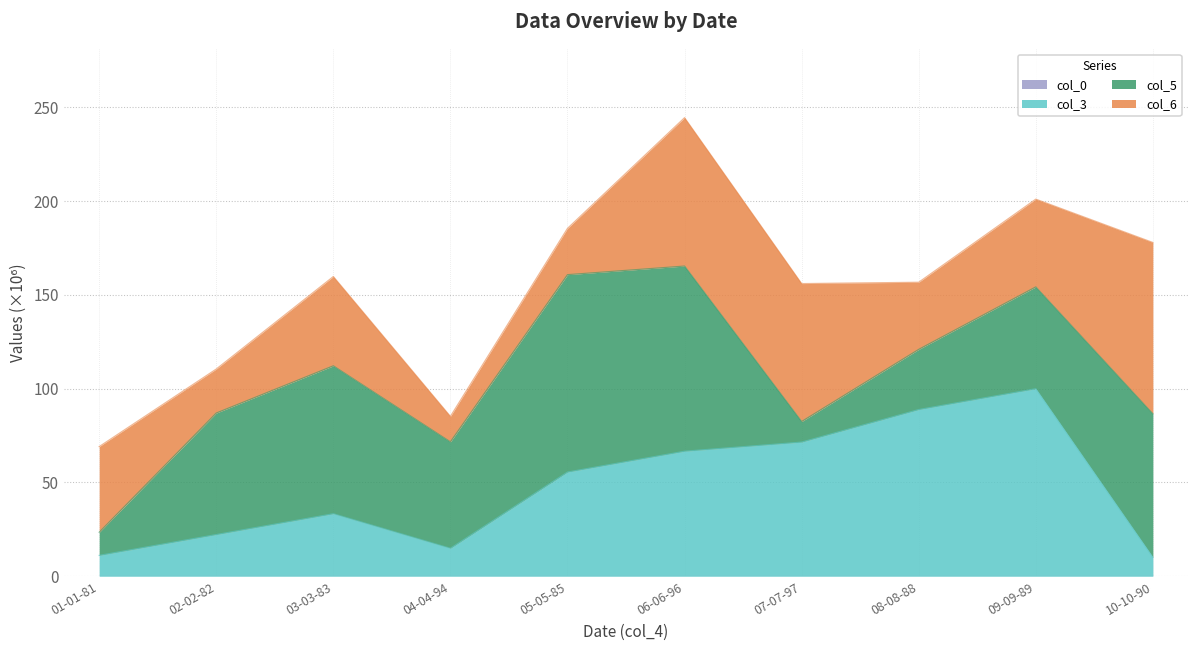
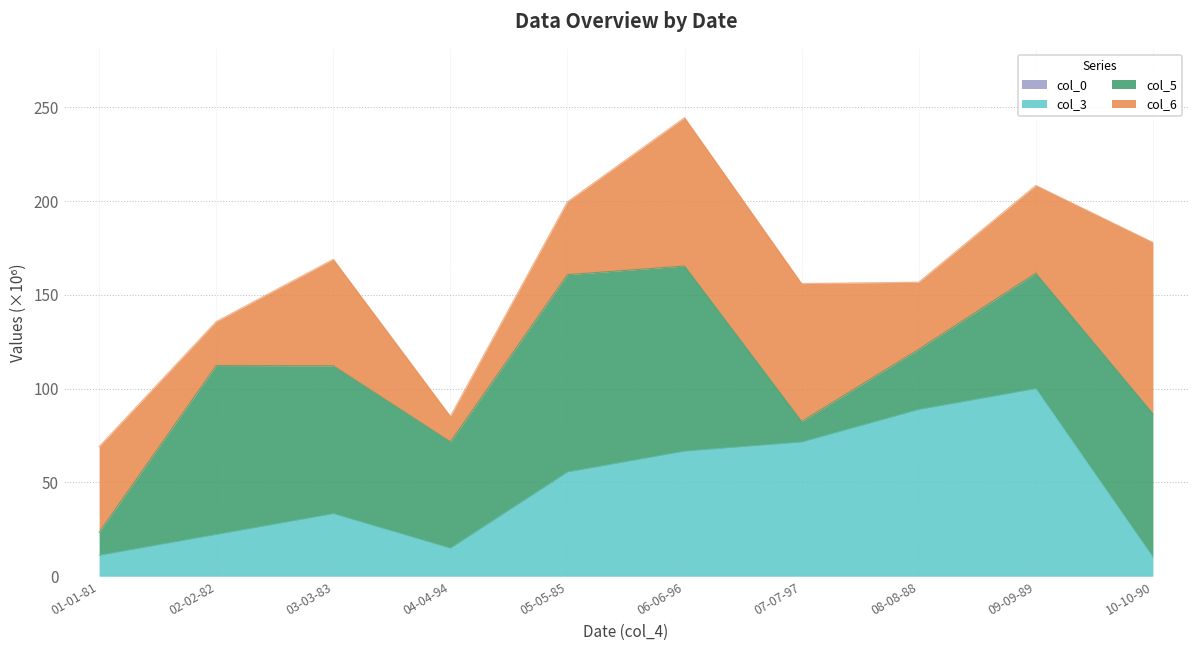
col_5, 02-02-82: 65 -> 90
col_6, 03-03-83: 48 -> 57
col_6, 05-05-85: 25 -> 39
col_5, 09-09-89: 54 -> 62
